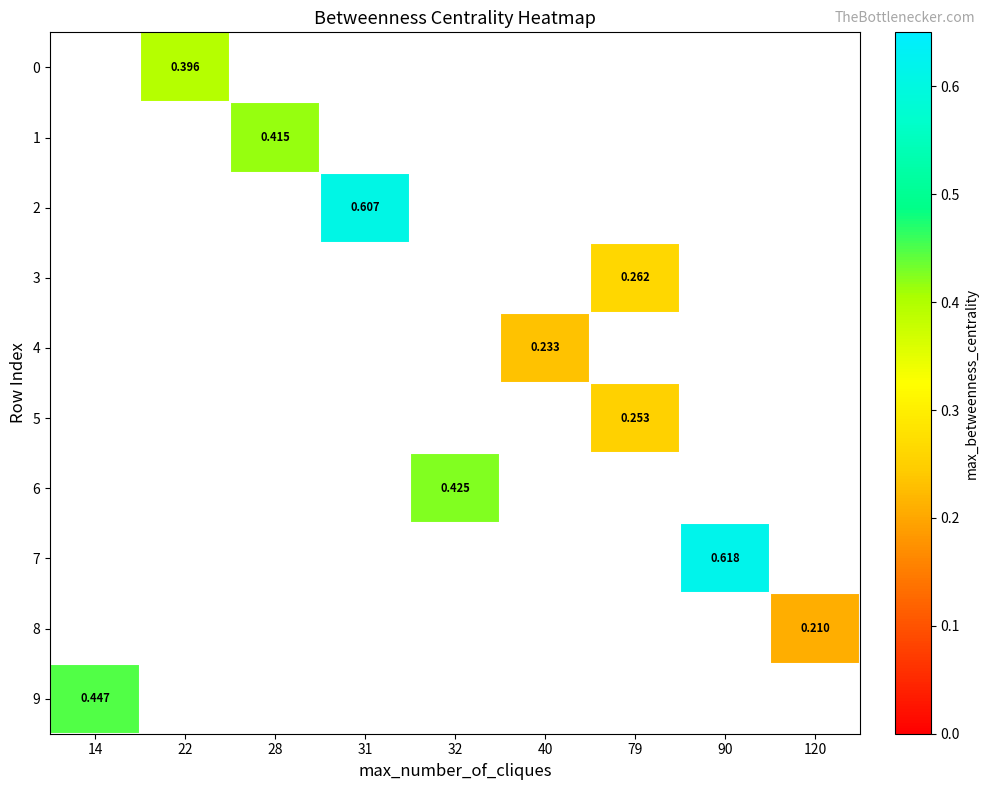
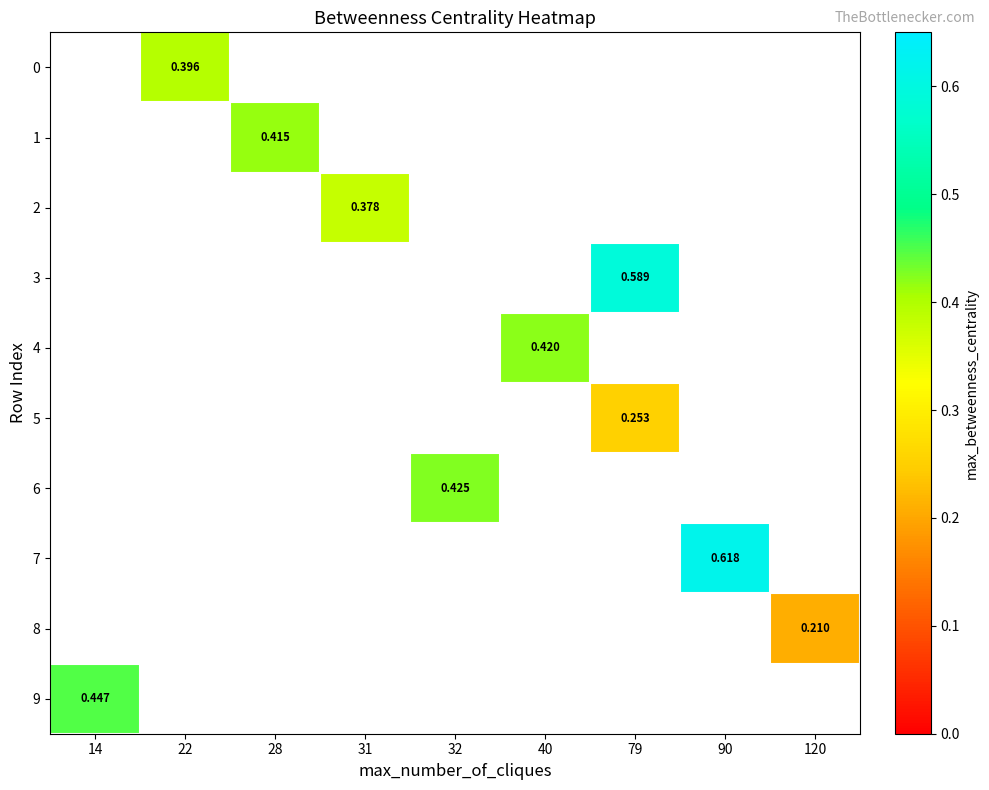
2, 31: 0.607 -> 0.378
3, 79: 0.262 -> 0.589
4, 40: 0.233 -> 0.420
